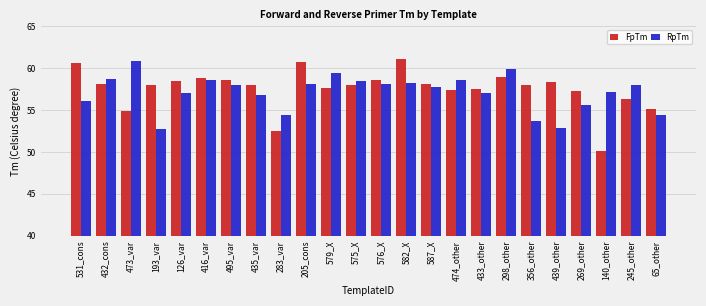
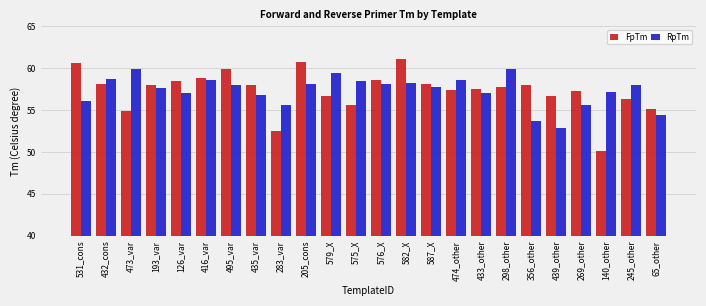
RpTm, 473_var: 61 -> 60
RpTm, 193_var: 53 -> 58
FpTm, 495_var: 59 -> 60
RpTm, 283_var: 54 -> 56
FpTm, 579_X: 58 -> 57
FpTm, 575_X: 58 -> 56
FpTm, 298_other: 59 -> 58
FpTm, 439_other: 58 -> 57
